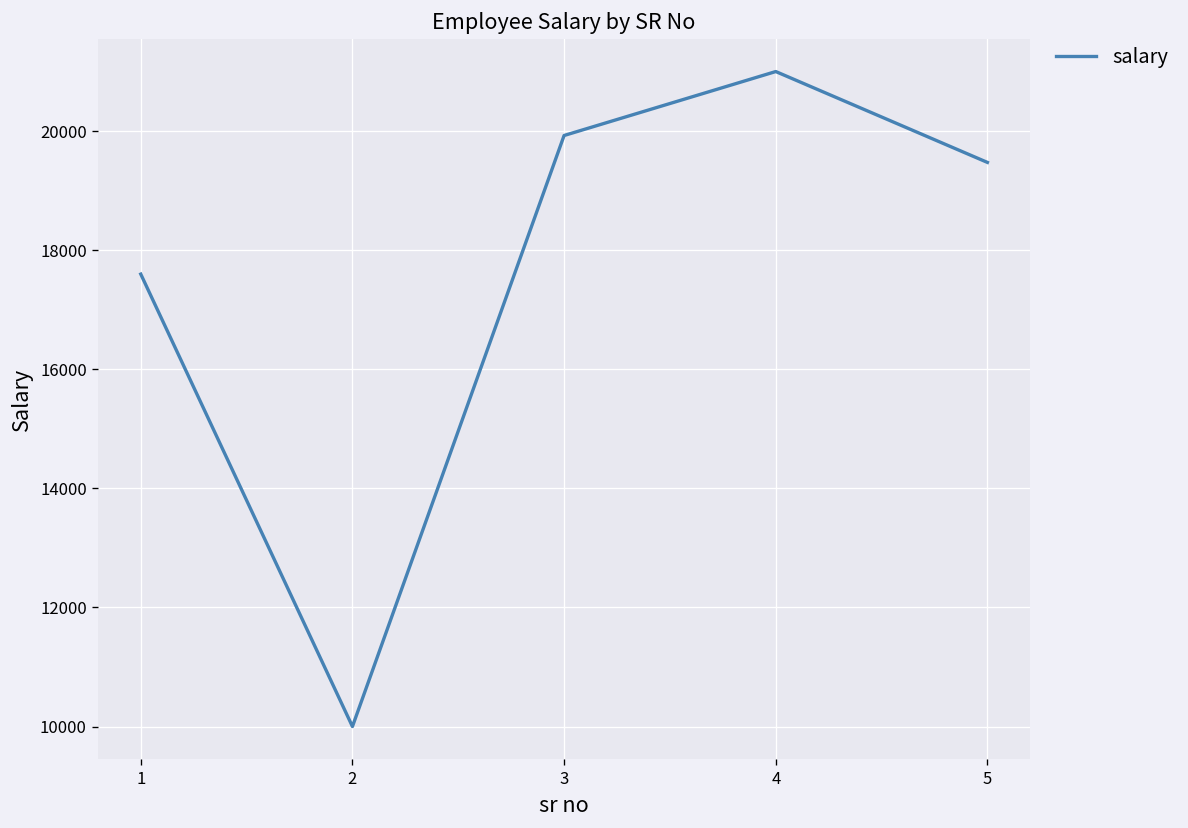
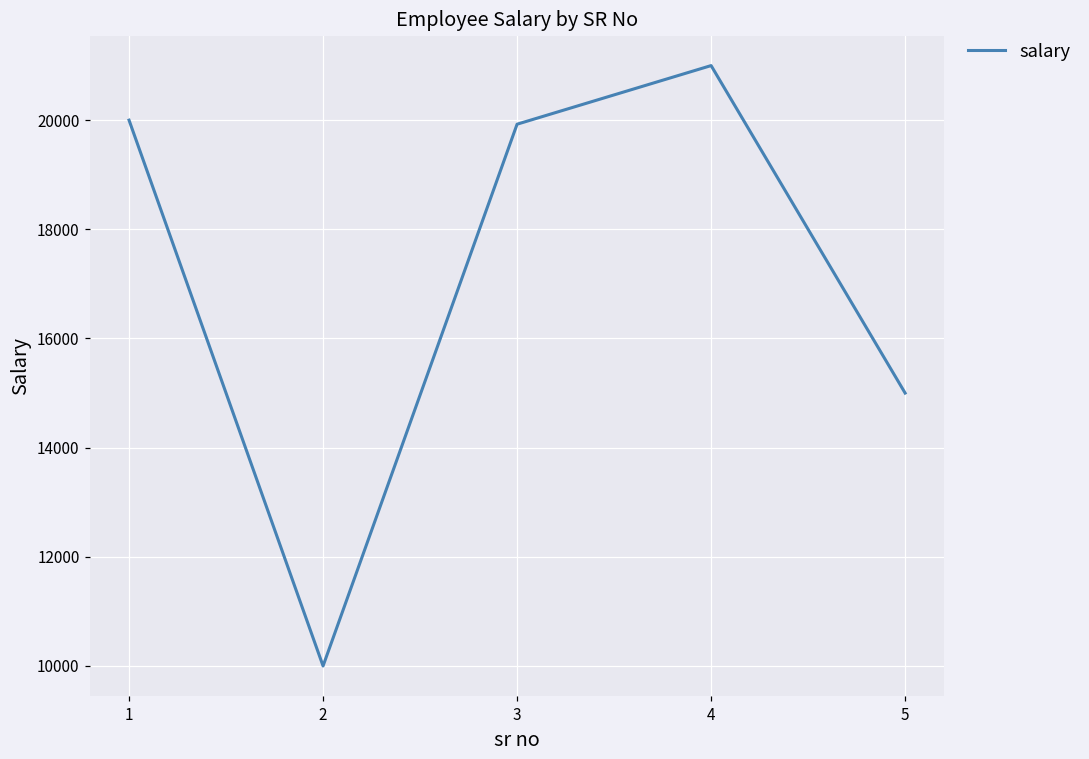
1: 17600 -> 20000
5: 19500 -> 15000
